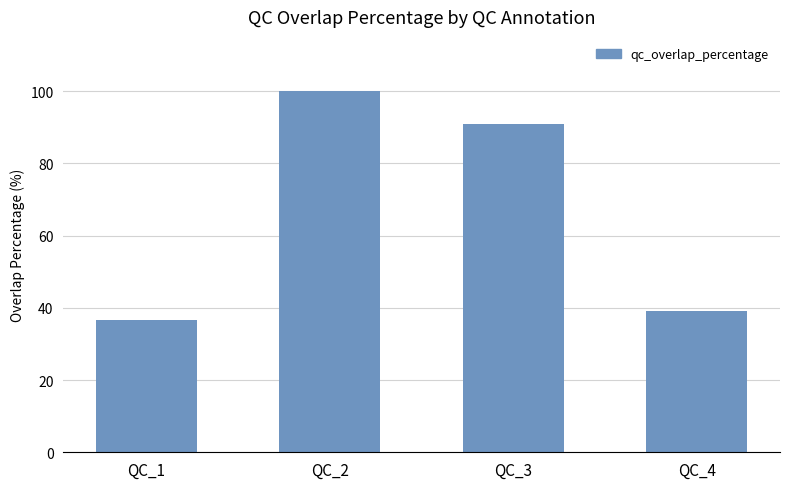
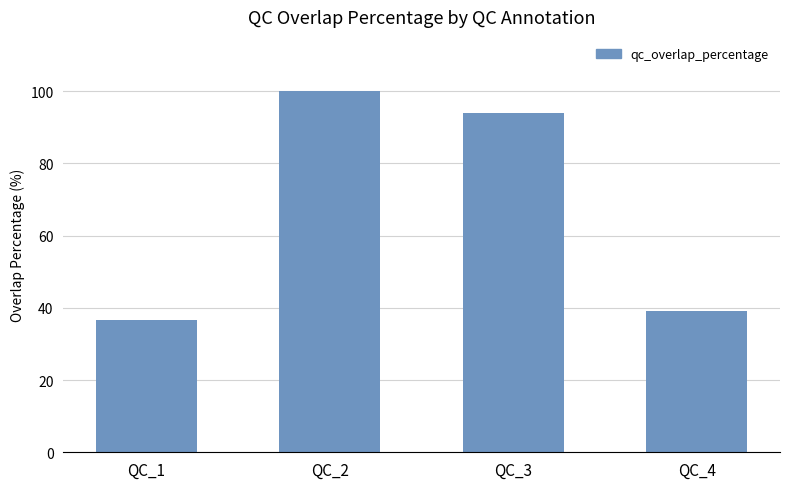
QC_3: 91 -> 94
